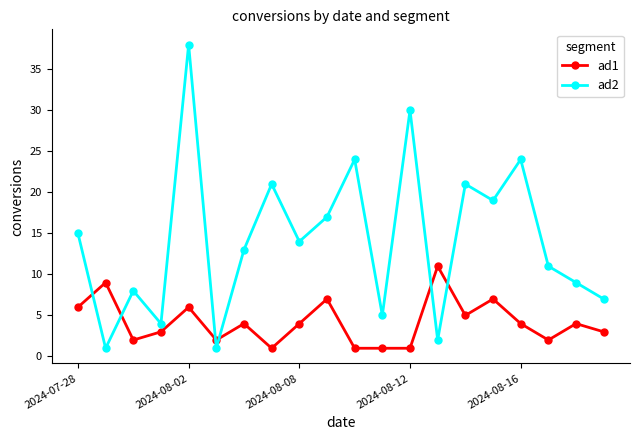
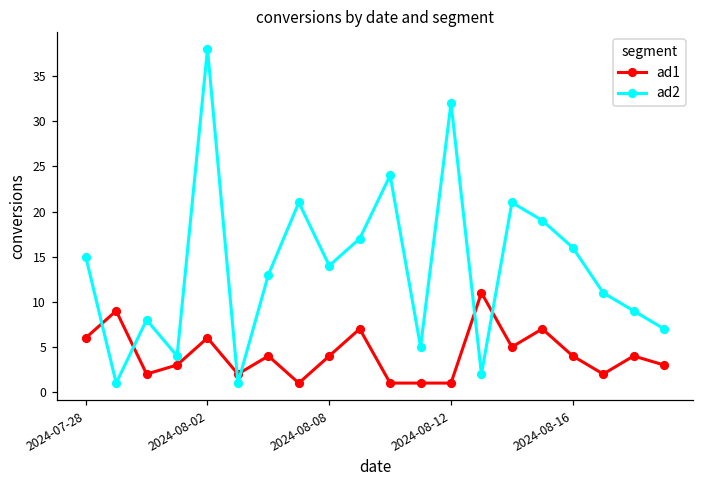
ad2, 2024-08-12: 30 -> 32
ad2, 2024-08-16: 24 -> 16
